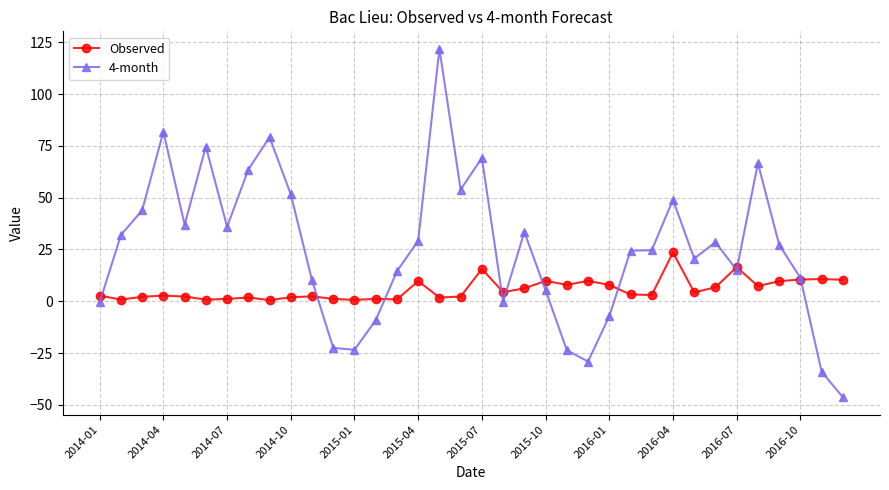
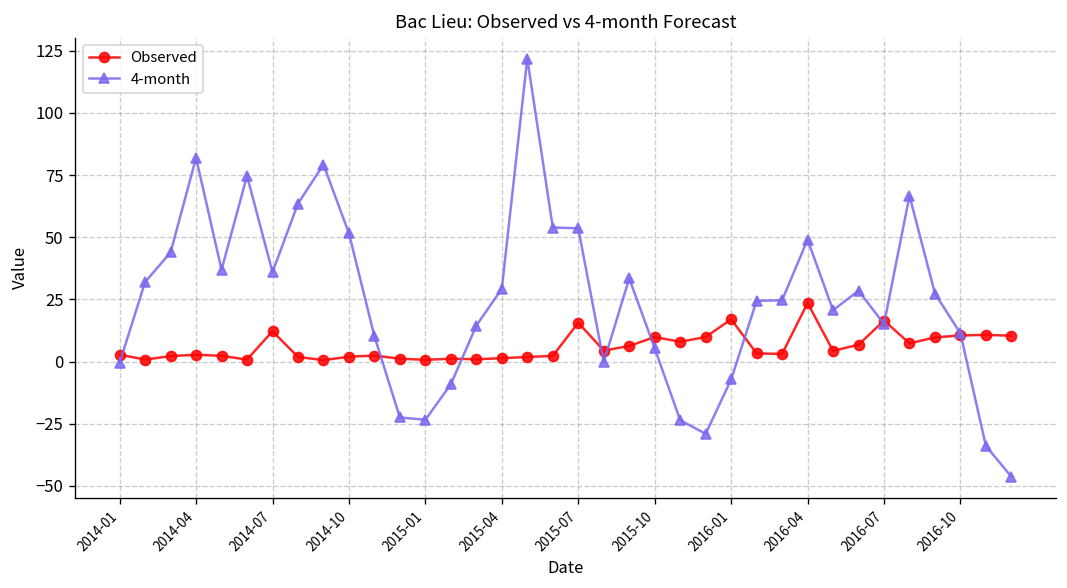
Observed, 2014-07: 1 -> 12
Observed, 2015-04: 10 -> 1
4-month, 2015-07: 69 -> 54
Observed, 2016-01: 8 -> 17
